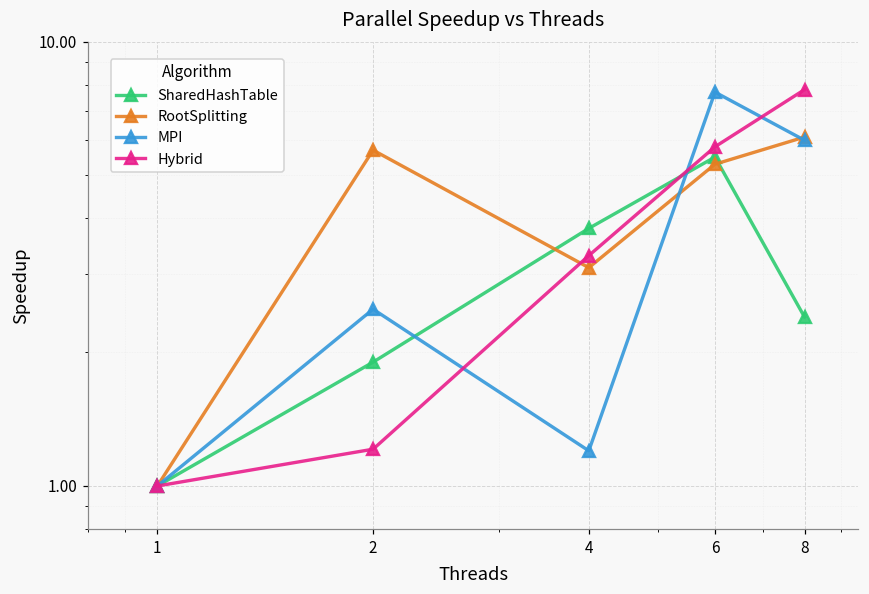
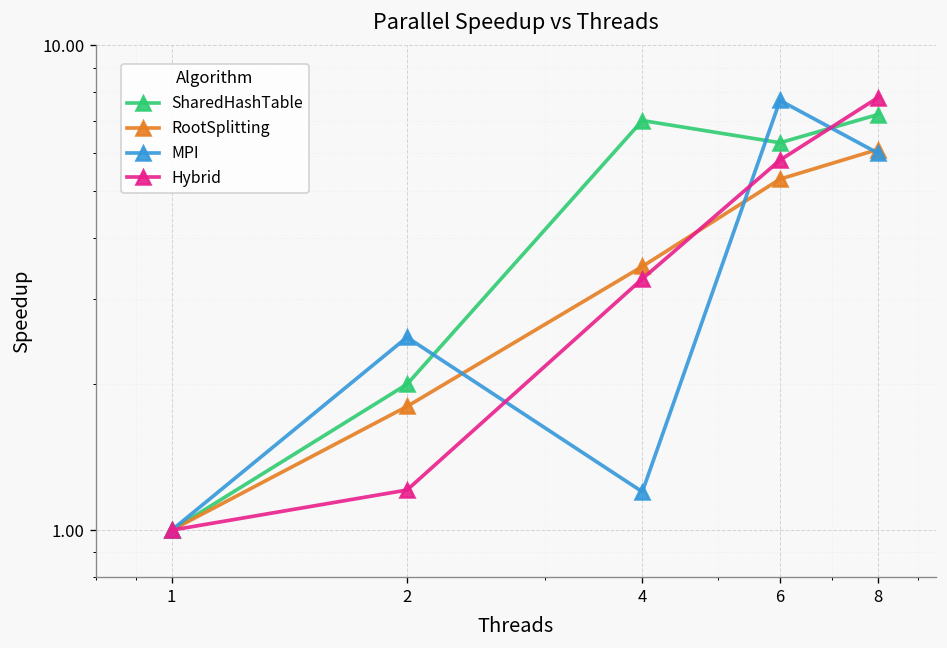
SharedHashTable, 2: 1.9 -> 2.0
RootSplitting, 2: 5.7 -> 1.8
SharedHashTable, 4: 3.8 -> 7.0
RootSplitting, 4: 3.1 -> 3.5
SharedHashTable, 6: 5.5 -> 6.3
SharedHashTable, 8: 2.4 -> 7.2
